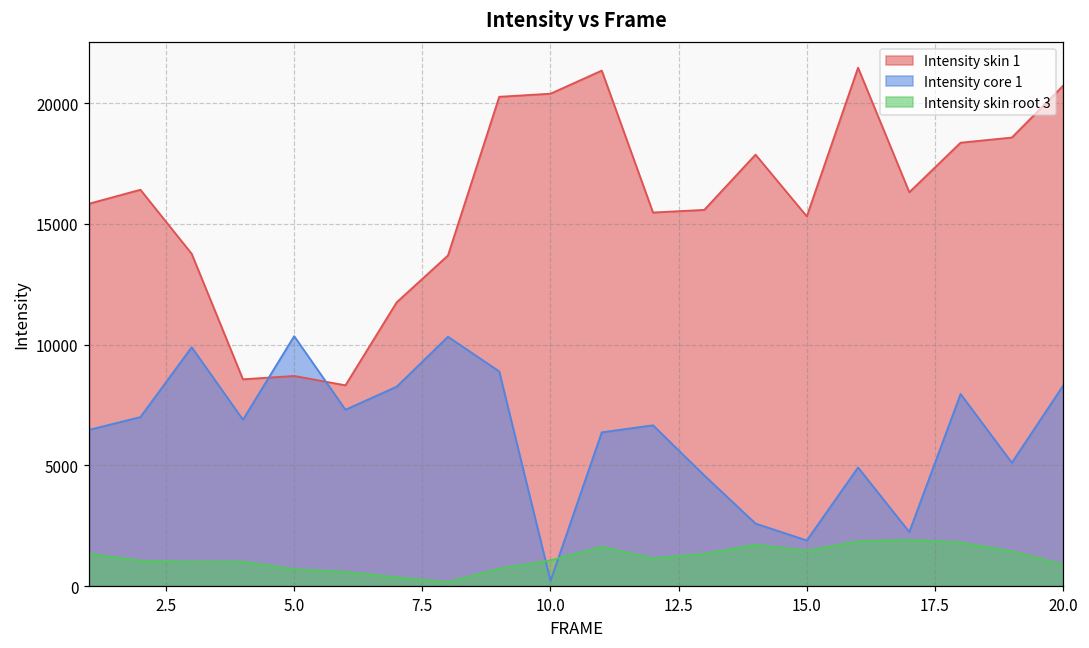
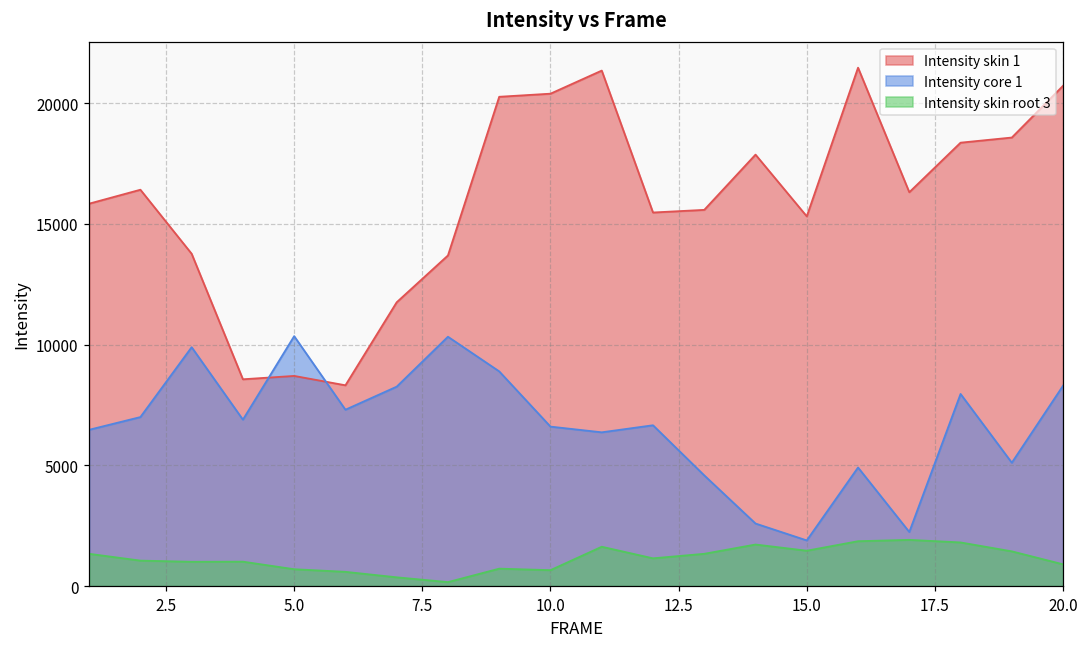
Intensity core 1, 10.0: 200 -> 6600
Intensity skin root 3, 10.0: 1100 -> 700
